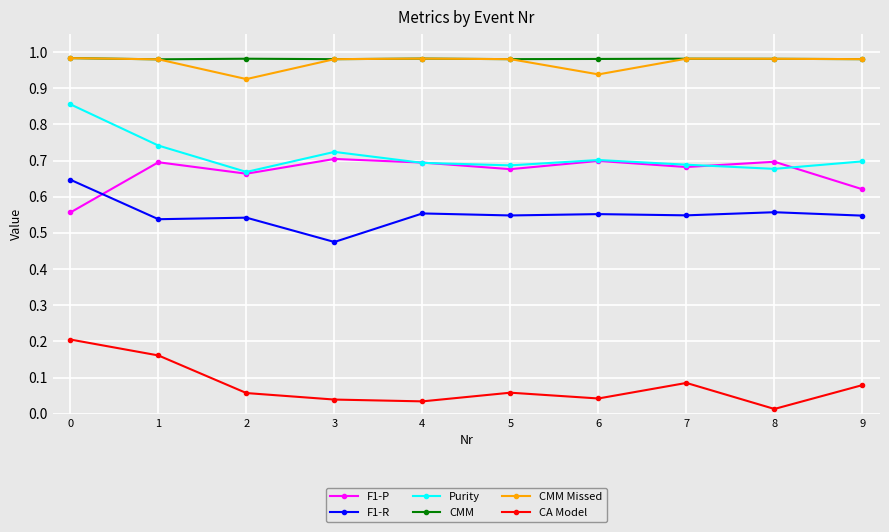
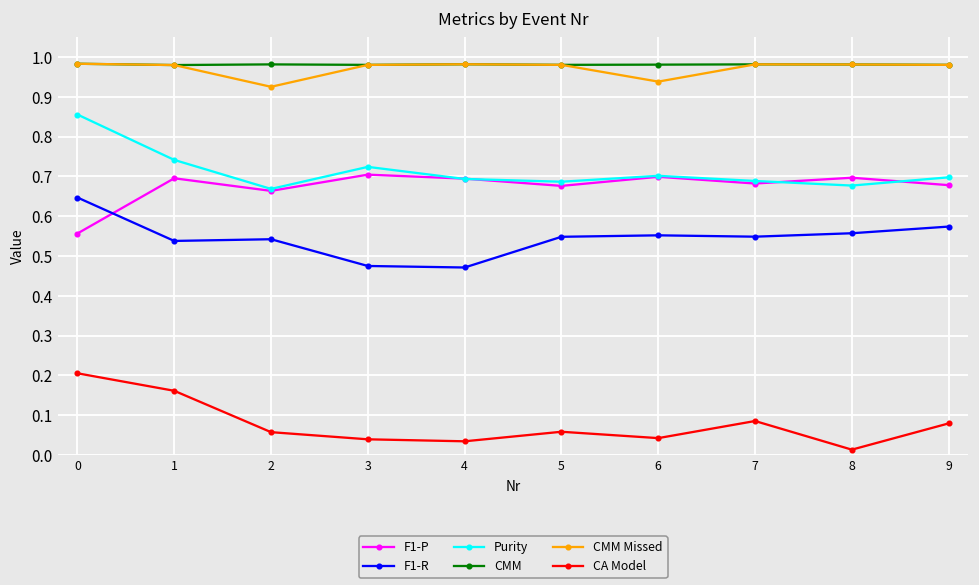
F1-R, 4: 0.55 -> 0.47
F1-P, 9: 0.62 -> 0.68
F1-R, 9: 0.55 -> 0.57
